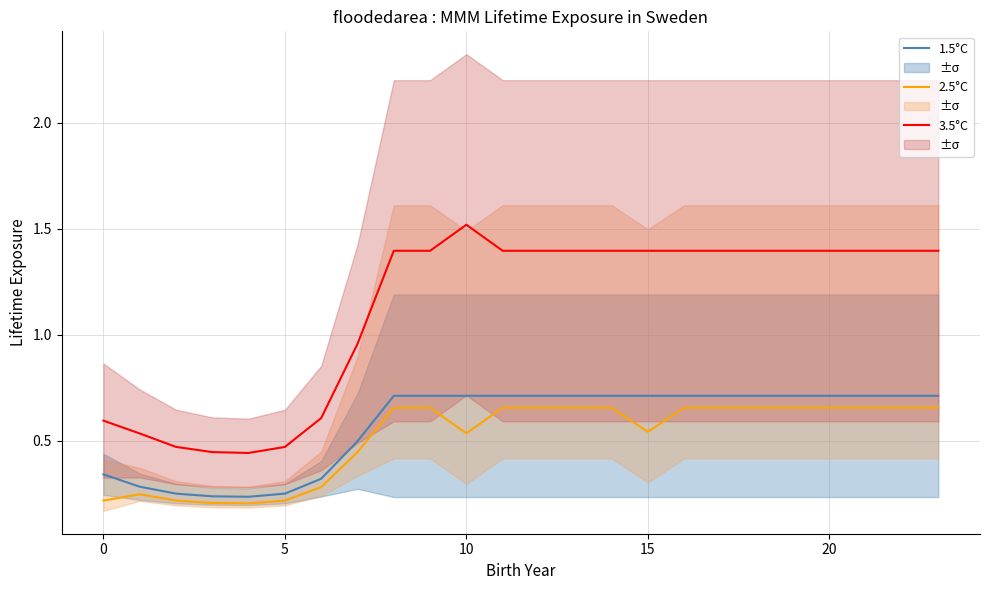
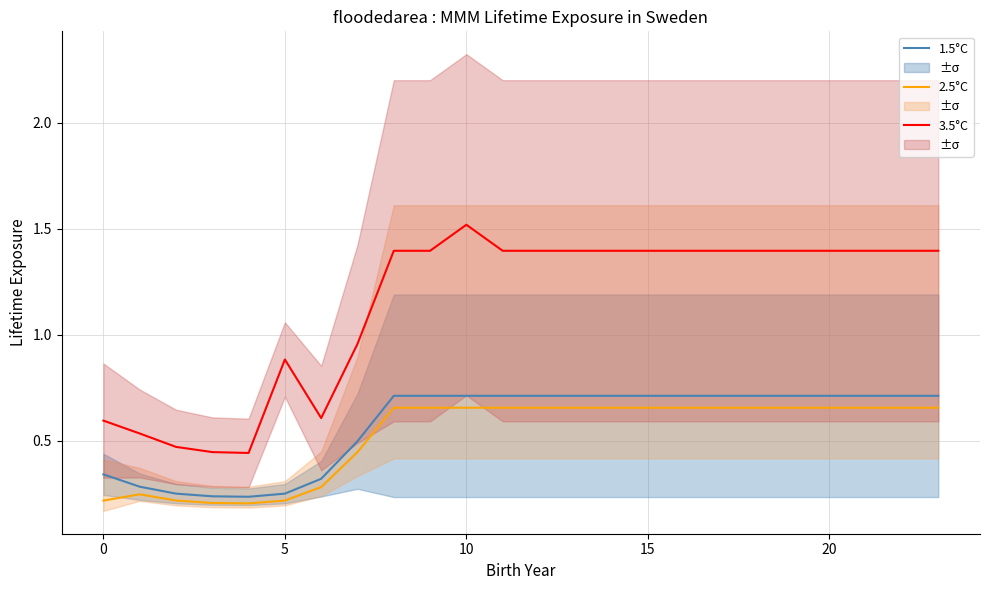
3.5°C, 5: 0.47 -> 0.88
2.5°C, 10: 0.54 -> 0.66
2.5°C, 15: 0.54 -> 0.66
